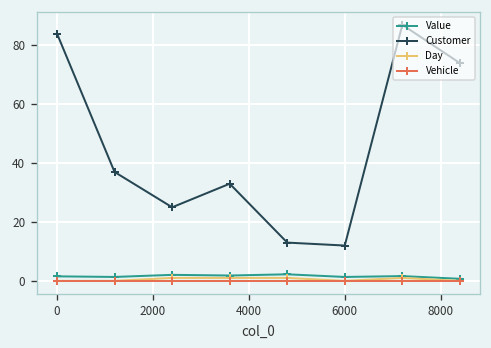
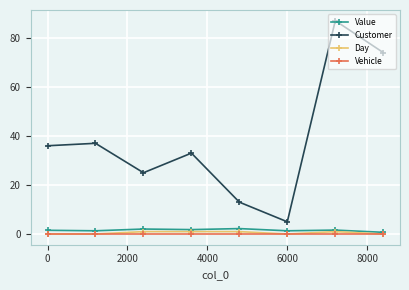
Customer, 0: 84 -> 36
Customer, 6000: 12 -> 5
